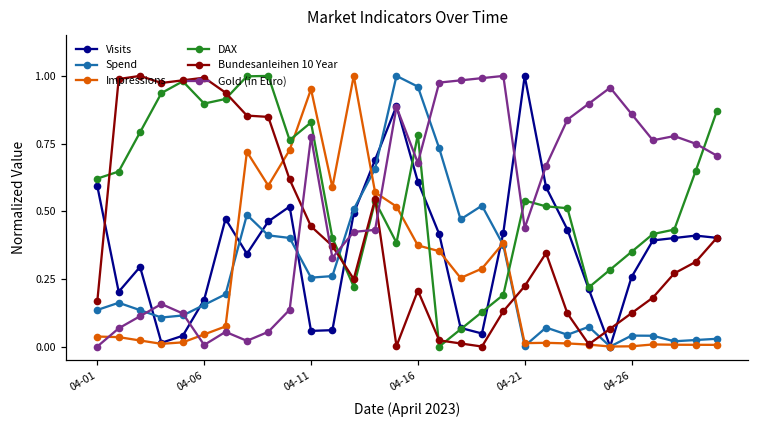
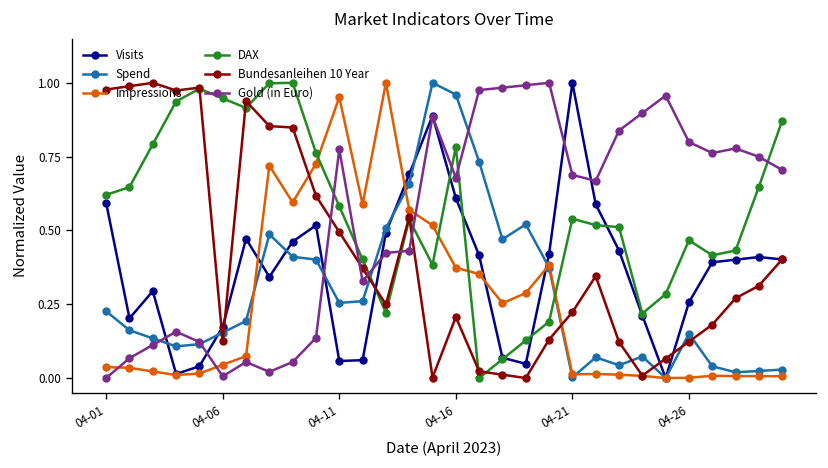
Spend, 04-01: 0.14 -> 0.23
Bundesanleihen 10 Year, 04-01: 0.17 -> 0.98
DAX, 04-06: 0.90 -> 0.95
Bundesanleihen 10 Year, 04-06: 0.99 -> 0.12
DAX, 04-11: 0.83 -> 0.58
Bundesanleihen 10 Year, 04-11: 0.44 -> 0.49
Gold (in Euro), 04-21: 0.44 -> 0.69
Spend, 04-26: 0.04 -> 0.15
DAX, 04-26: 0.35 -> 0.47
Gold (in Euro), 04-26: 0.86 -> 0.80
